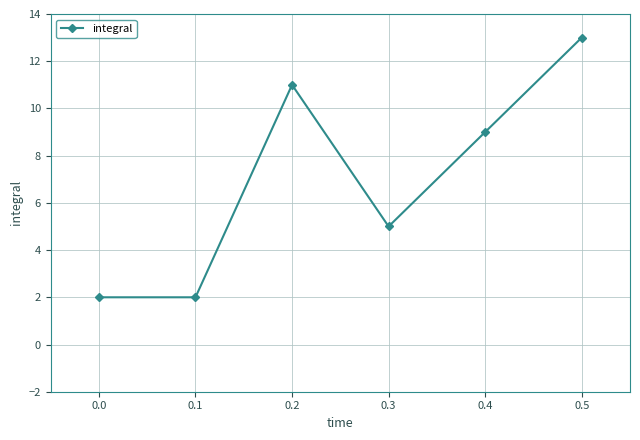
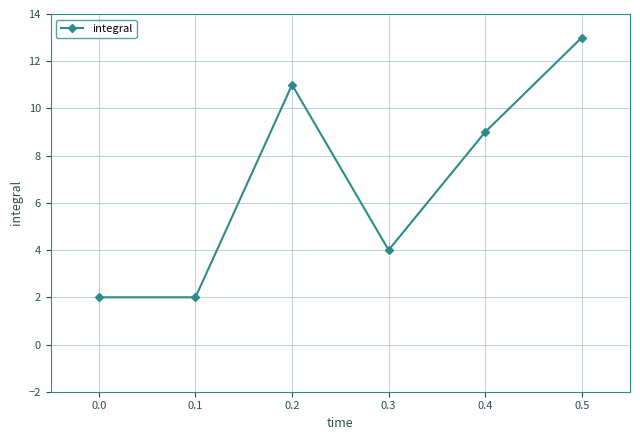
0.3: 5 -> 4
